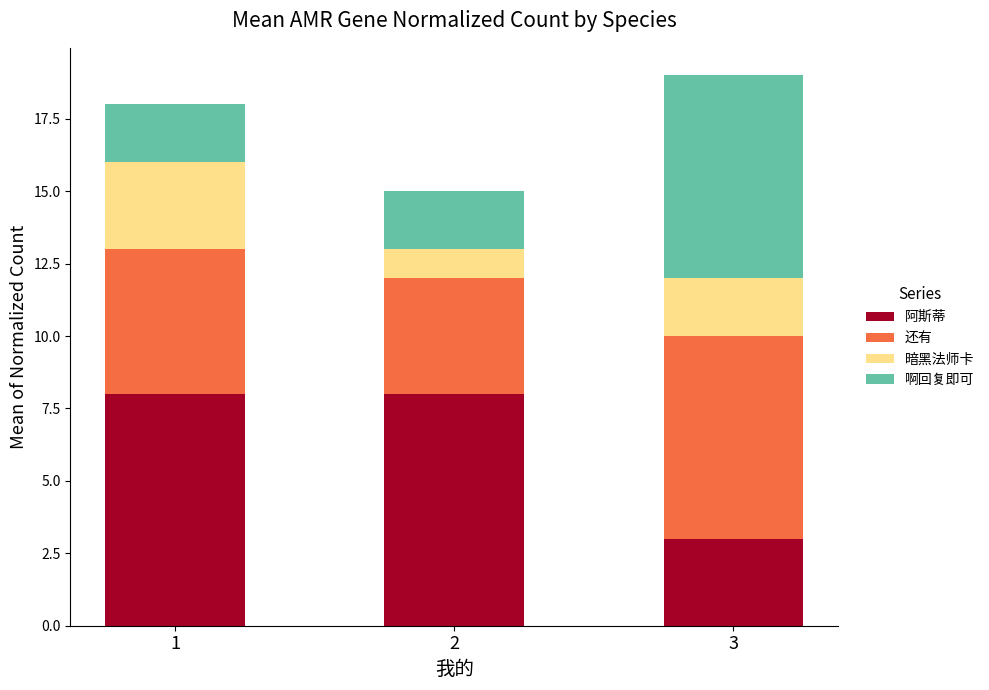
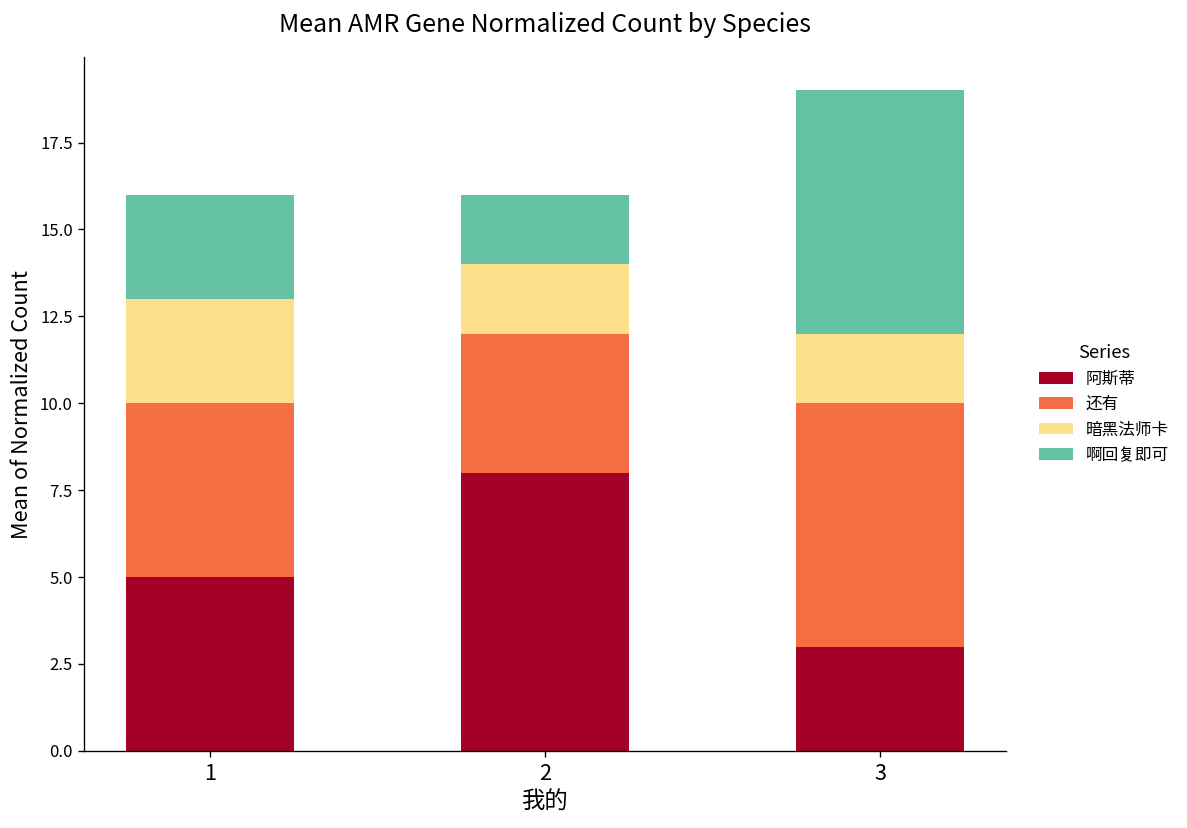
阿斯蒂, 1: 8 -> 5
啊回复即可, 1: 2 -> 3
暗黑法师卡, 2: 1 -> 2
